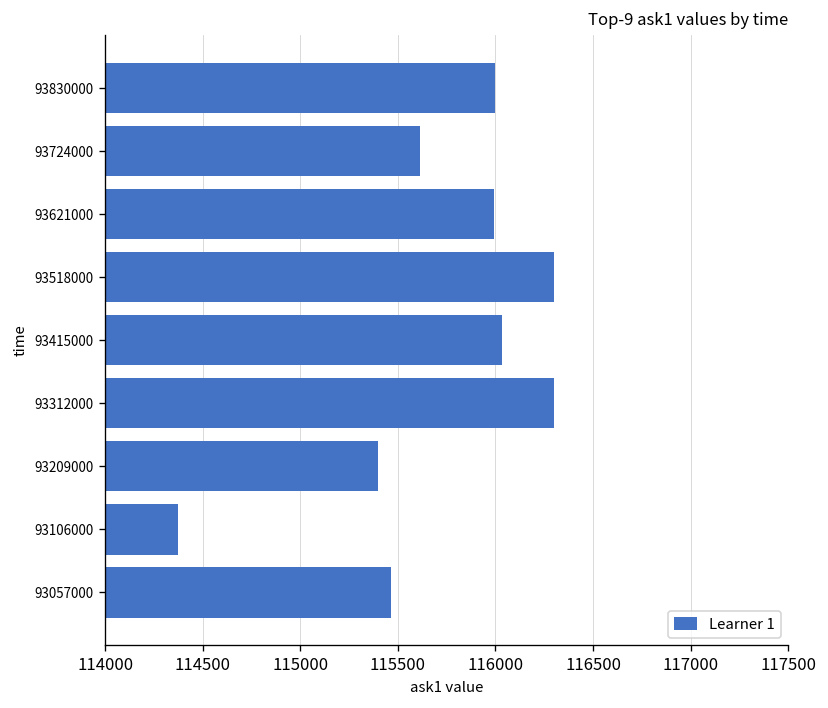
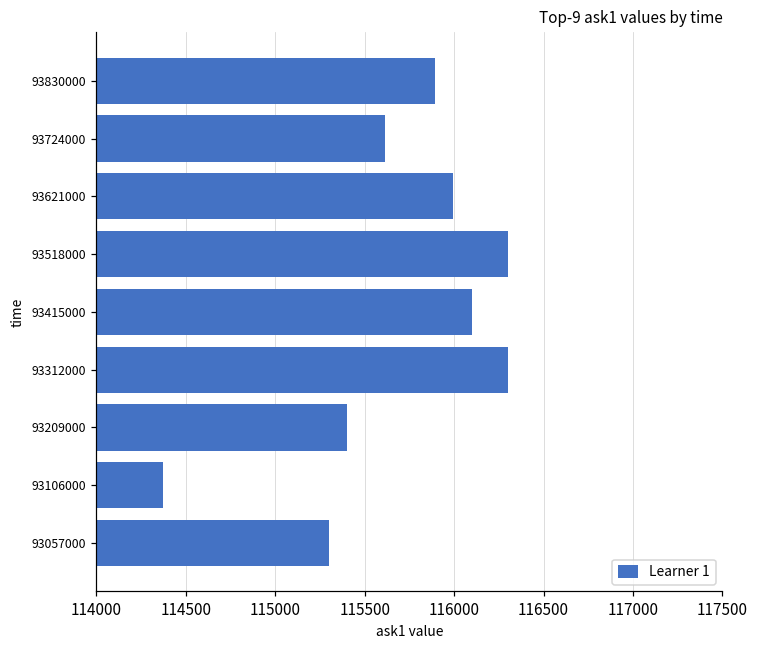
93830000: 116000 -> 115890
93415000: 116030 -> 116100
93057000: 115460 -> 115300
